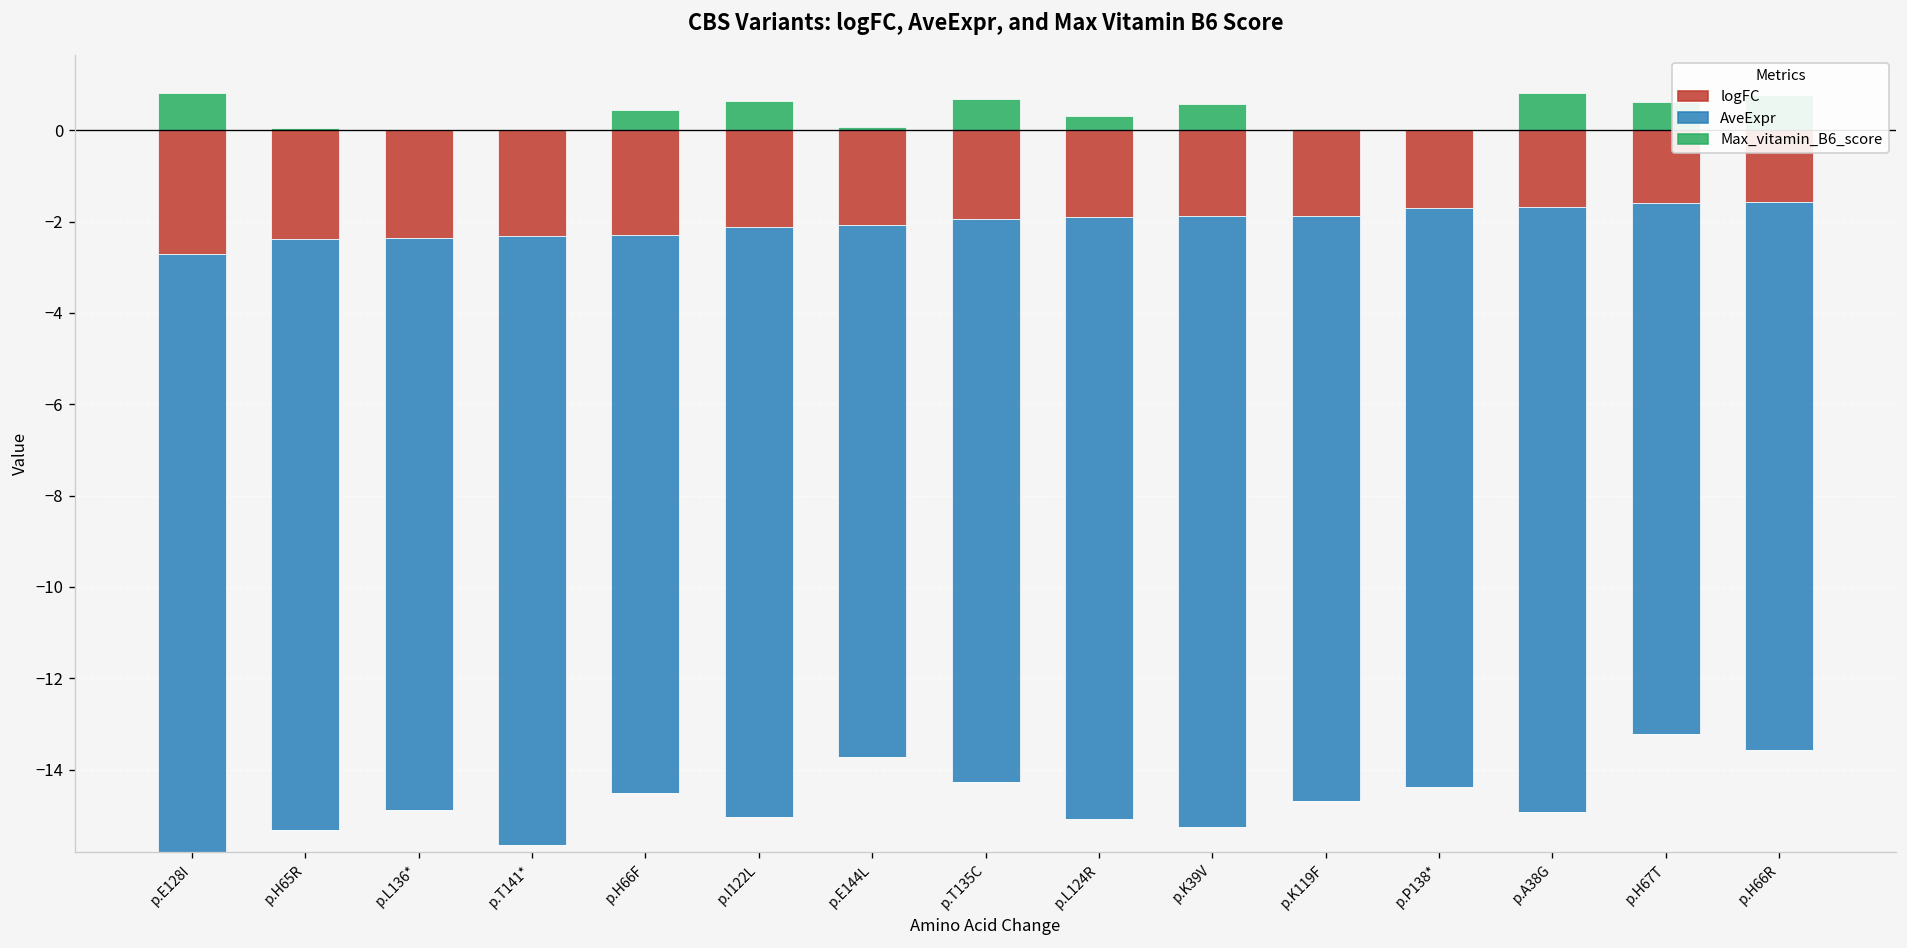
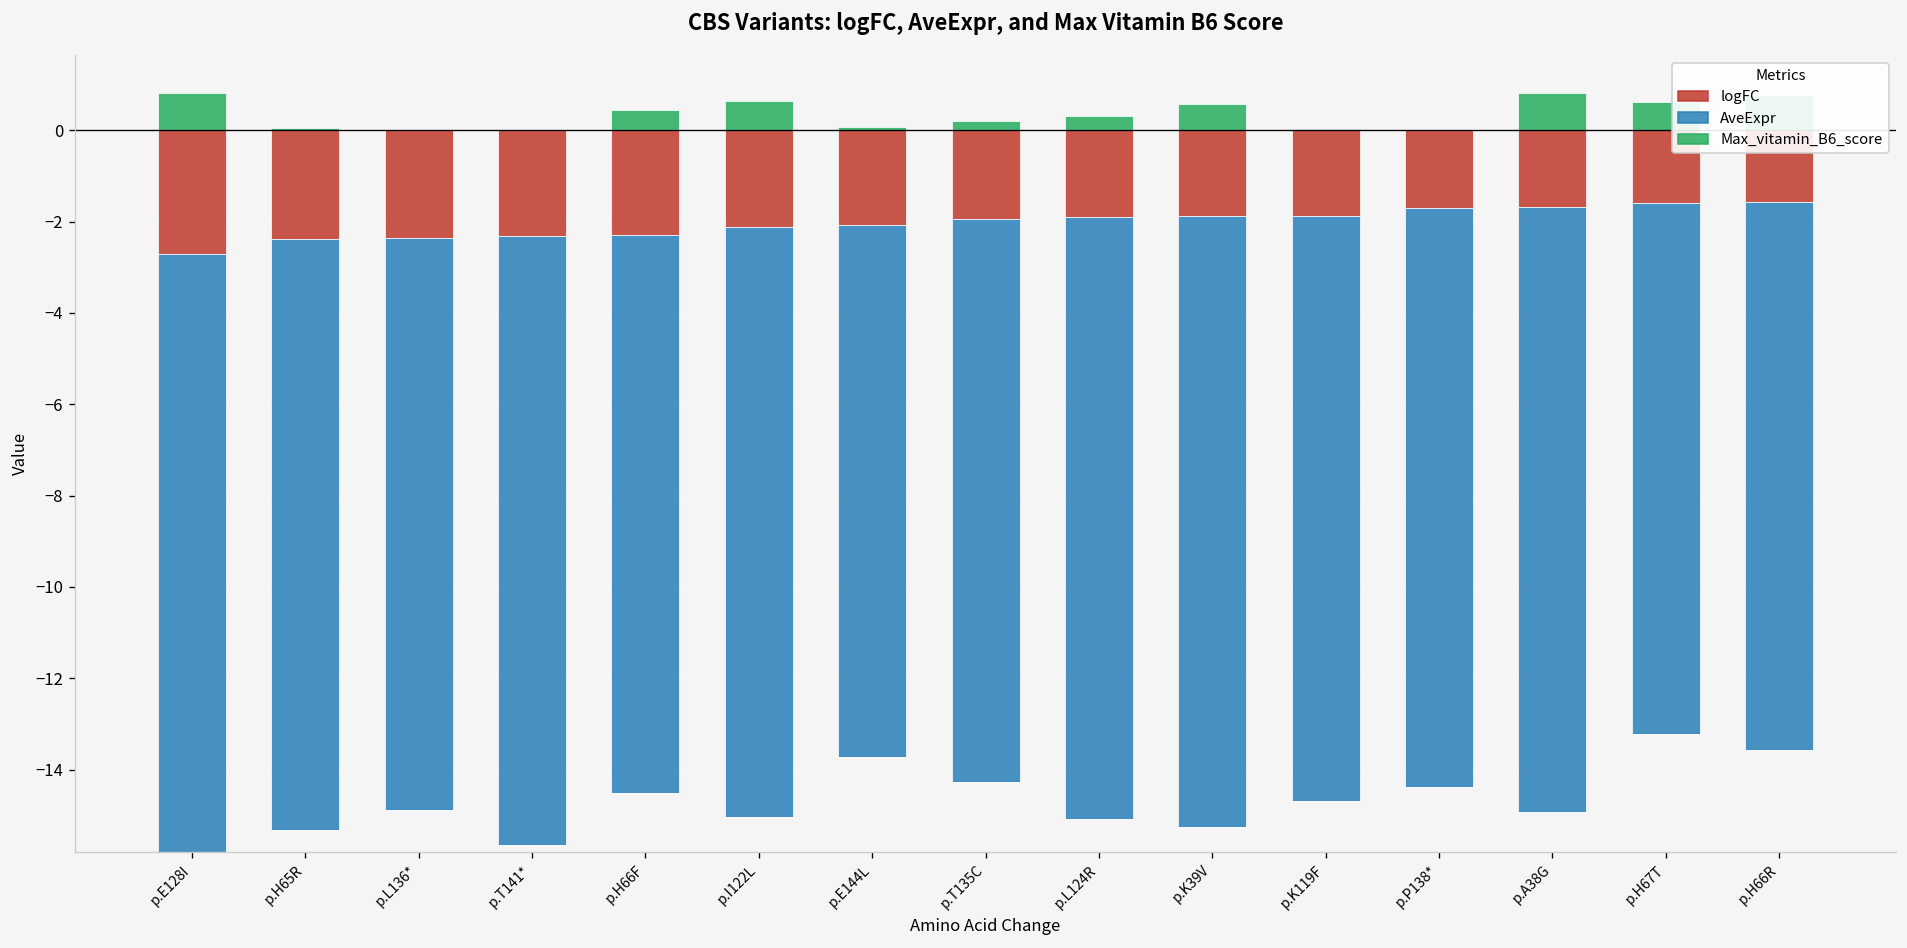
Max_vitamin_B6_score, p.T135C: 0.7 -> 0.2
